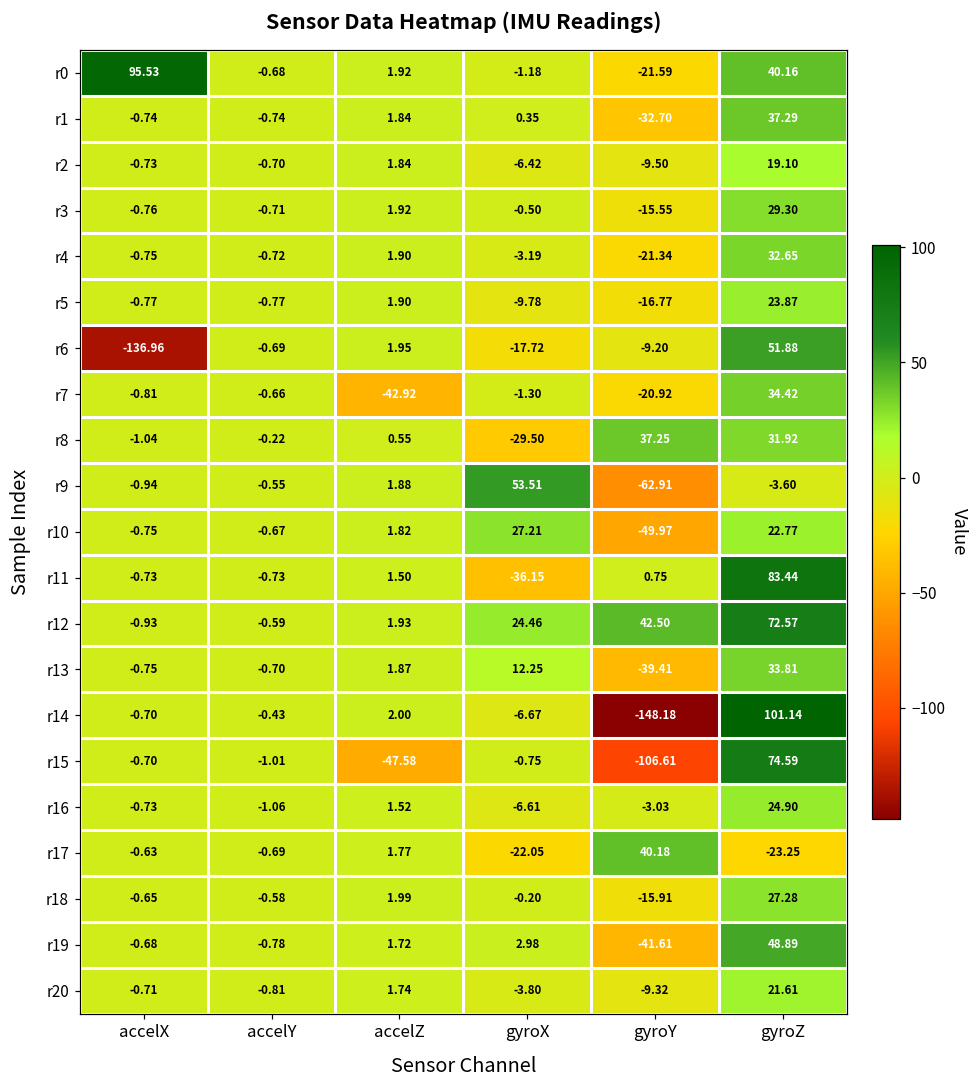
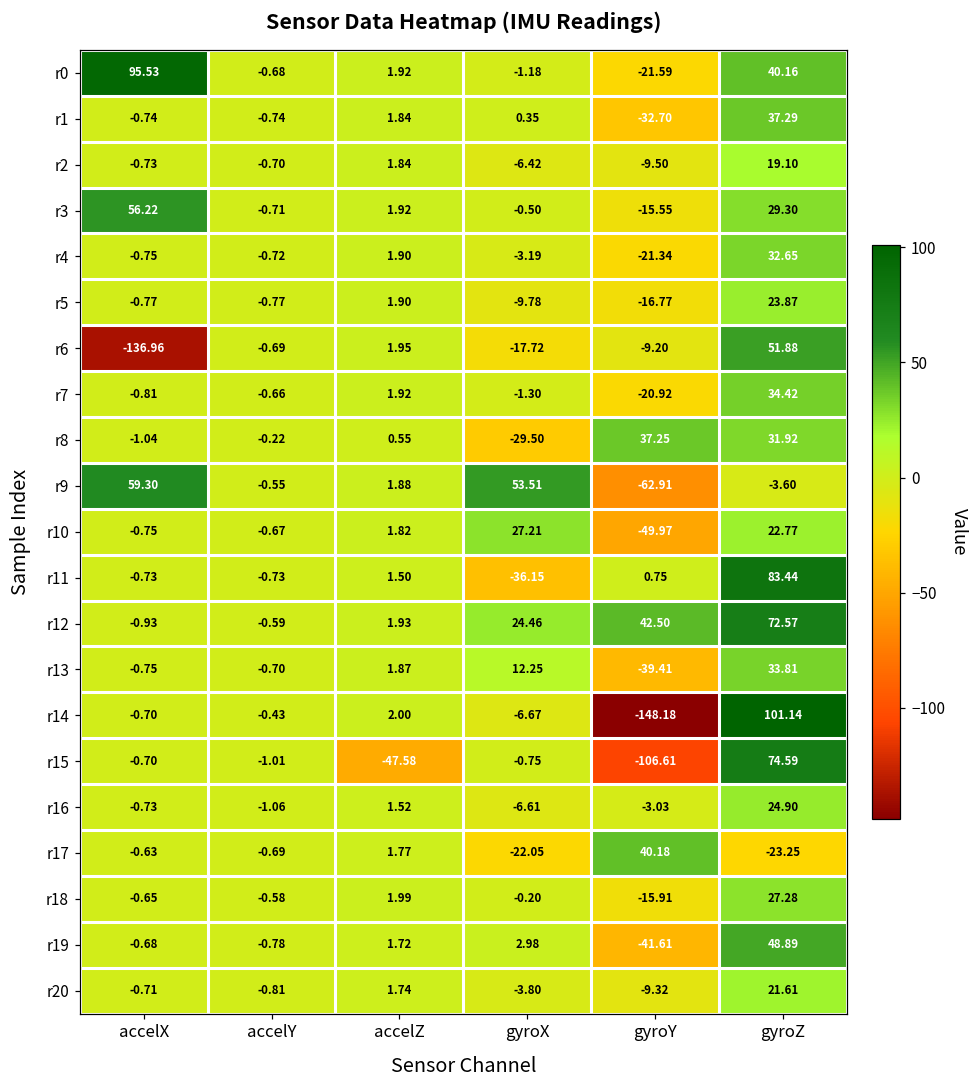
r3, accelX: -0.76 -> 56.22
r7, accelZ: -42.92 -> 1.92
r9, accelX: -0.94 -> 59.30
